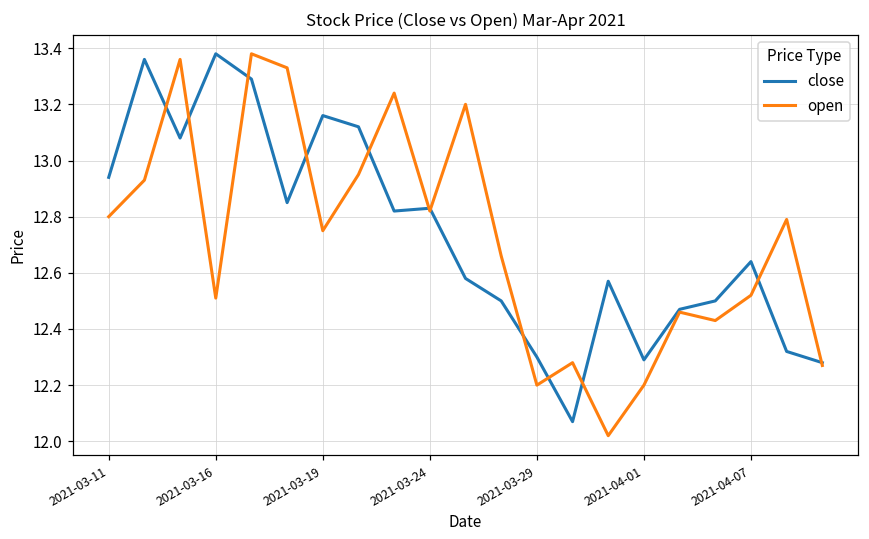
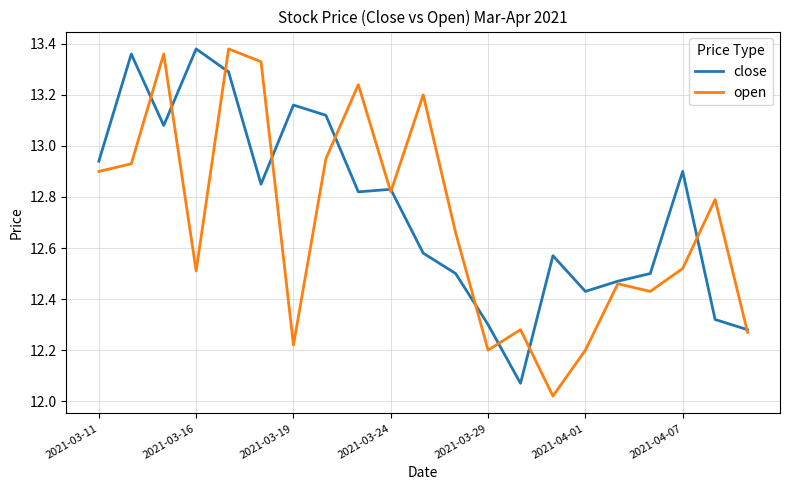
open, 2021-03-11: 12.8 -> 12.9
open, 2021-03-19: 12.75 -> 12.22
close, 2021-04-01: 12.29 -> 12.43
close, 2021-04-07: 12.64 -> 12.90
